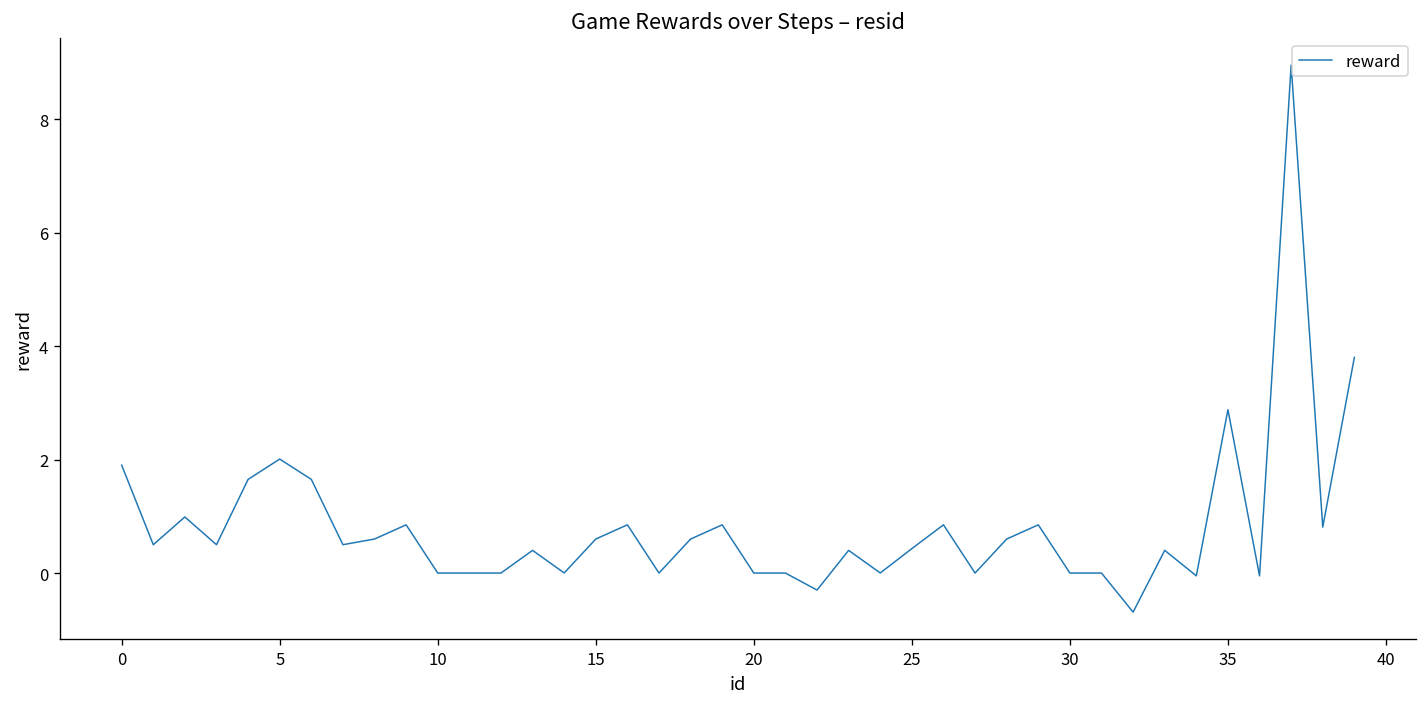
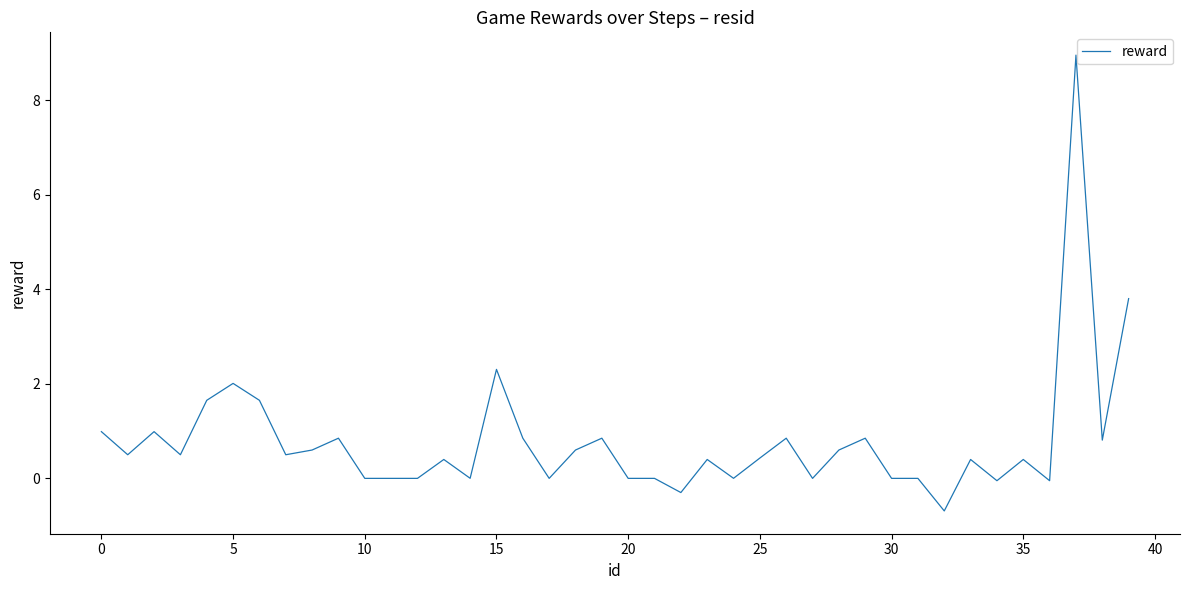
0: 1.9 -> 1.0
15: 0.6 -> 2.3
35: 2.9 -> 0.4
